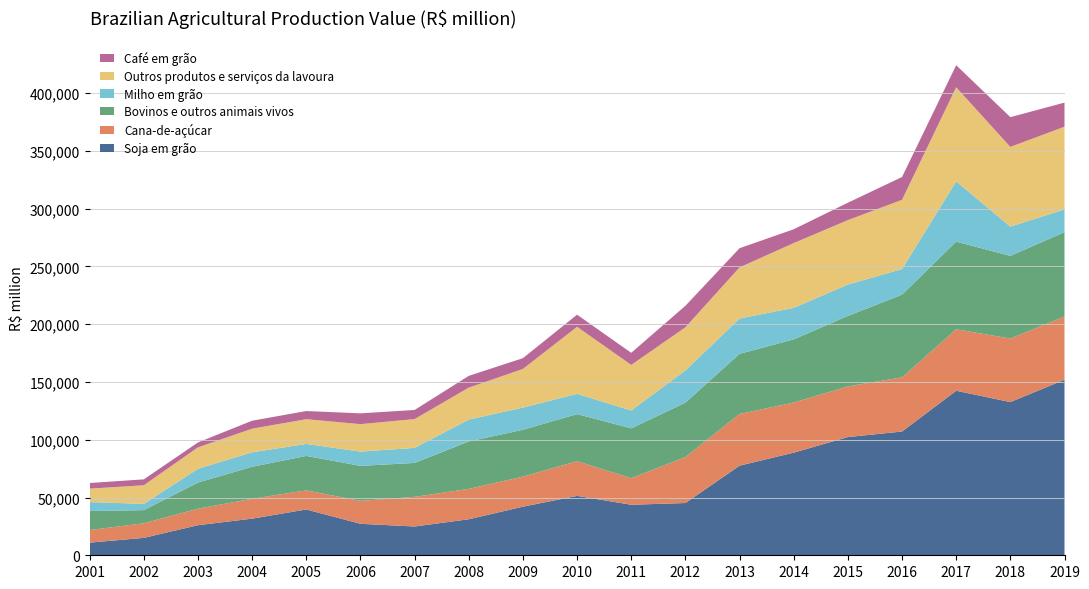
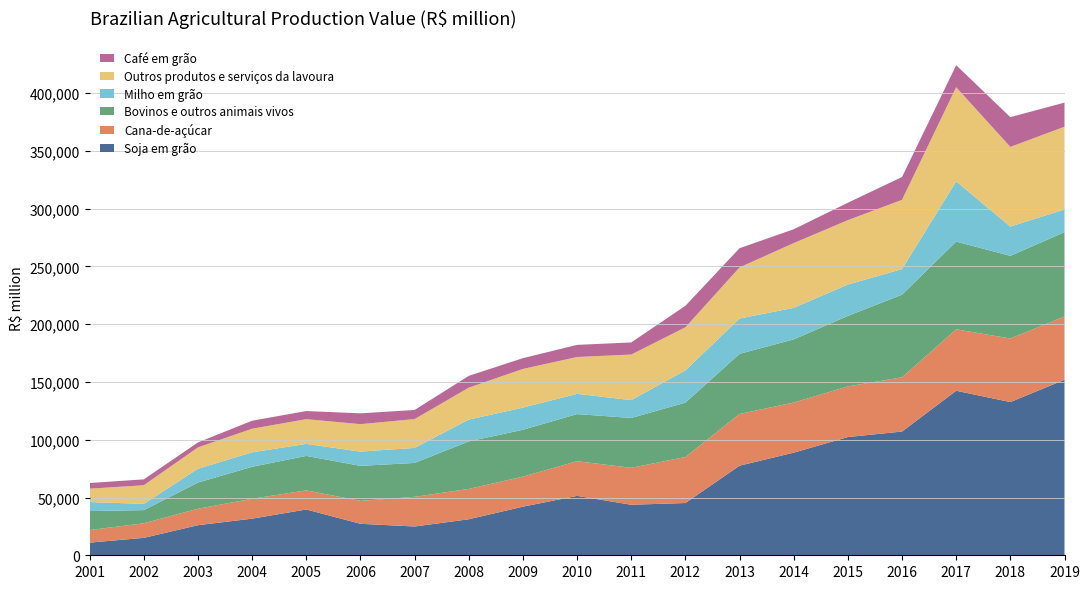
Outros produtos e serviços da lavoura, 2010: 58,000 -> 32,000
Cana-de-açúcar, 2011: 23,000 -> 32,000
